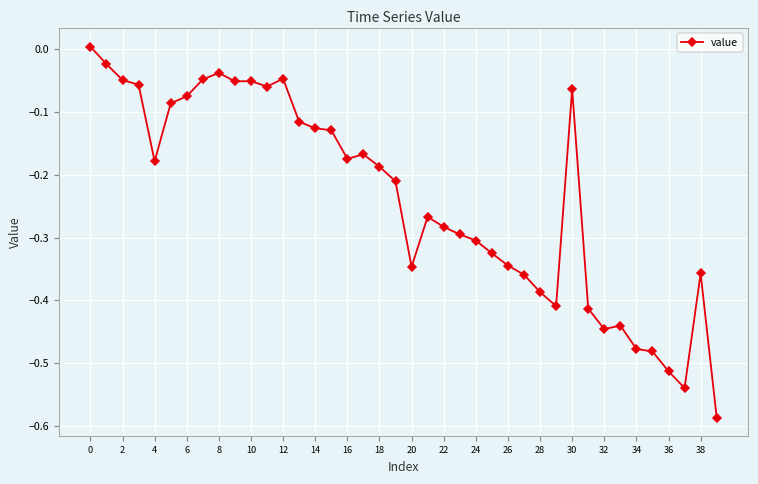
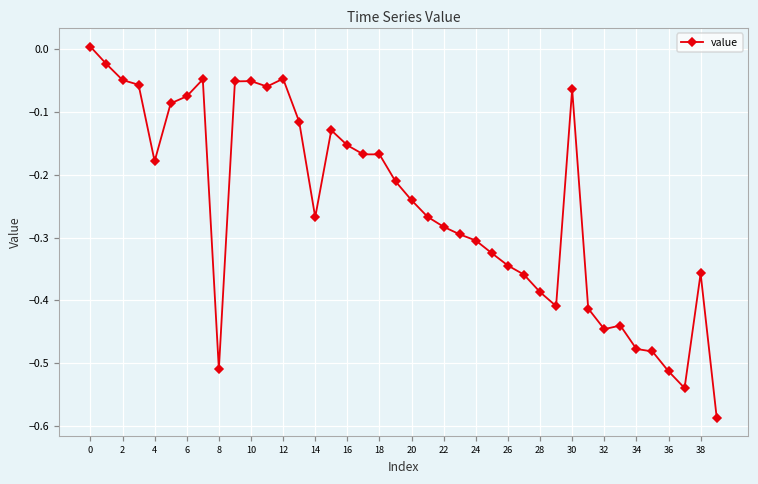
8: -0.04 -> -0.51
14: -0.13 -> -0.27
16: -0.17 -> -0.15
18: -0.19 -> -0.17
20: -0.35 -> -0.24
